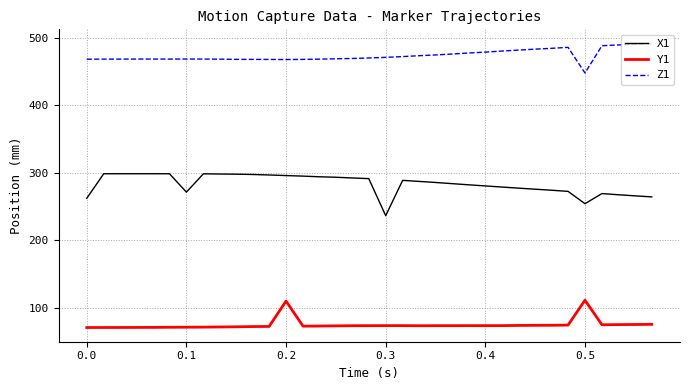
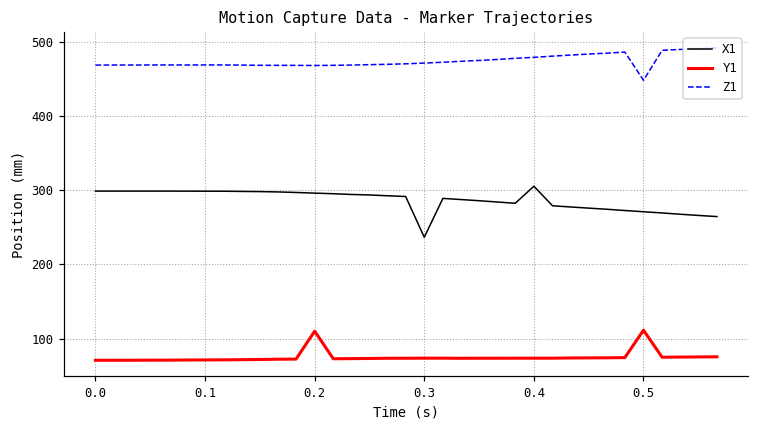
X1, 0.0: 260 -> 300
X1, 0.1: 270 -> 300
X1, 0.4: 280 -> 310
X1, 0.5: 250 -> 270
